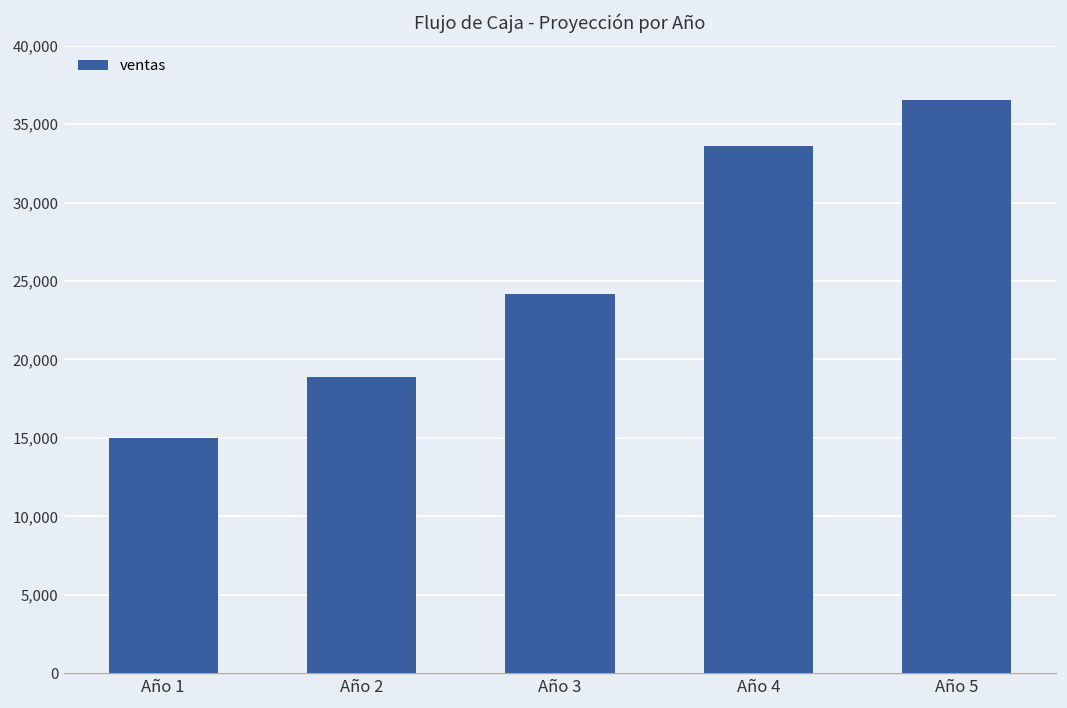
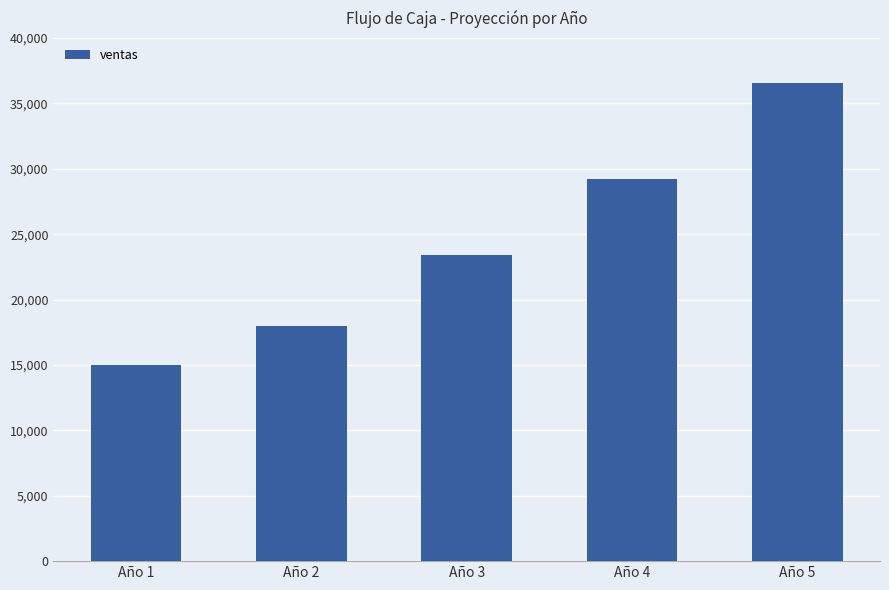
Año 2: 18,900 -> 18,000
Año 3: 24,100 -> 23,400
Año 4: 33,600 -> 29,300
